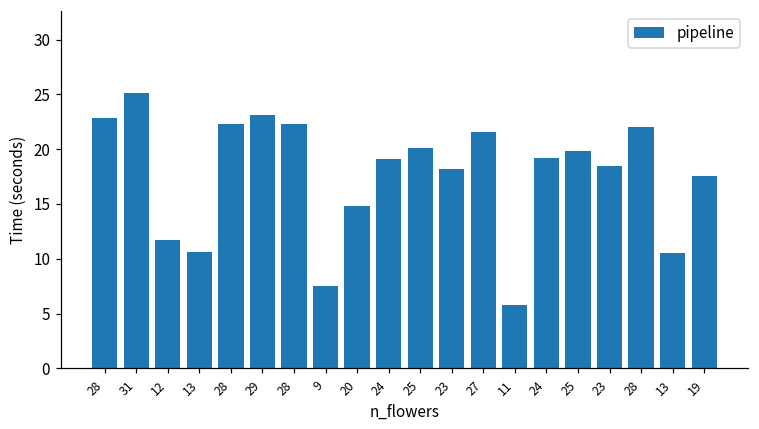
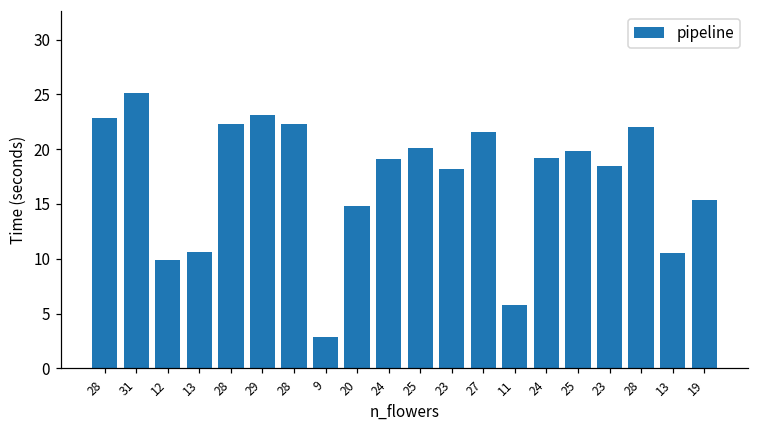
12: 12 -> 10
9: 7 -> 3
19: 18 -> 15
